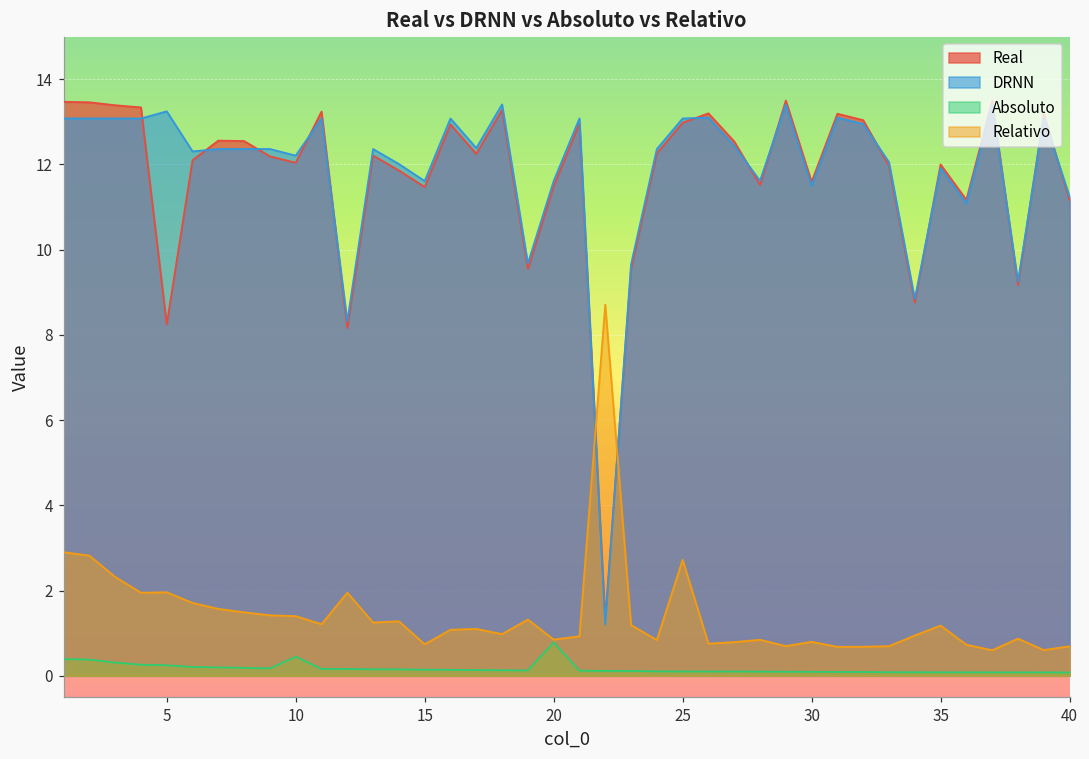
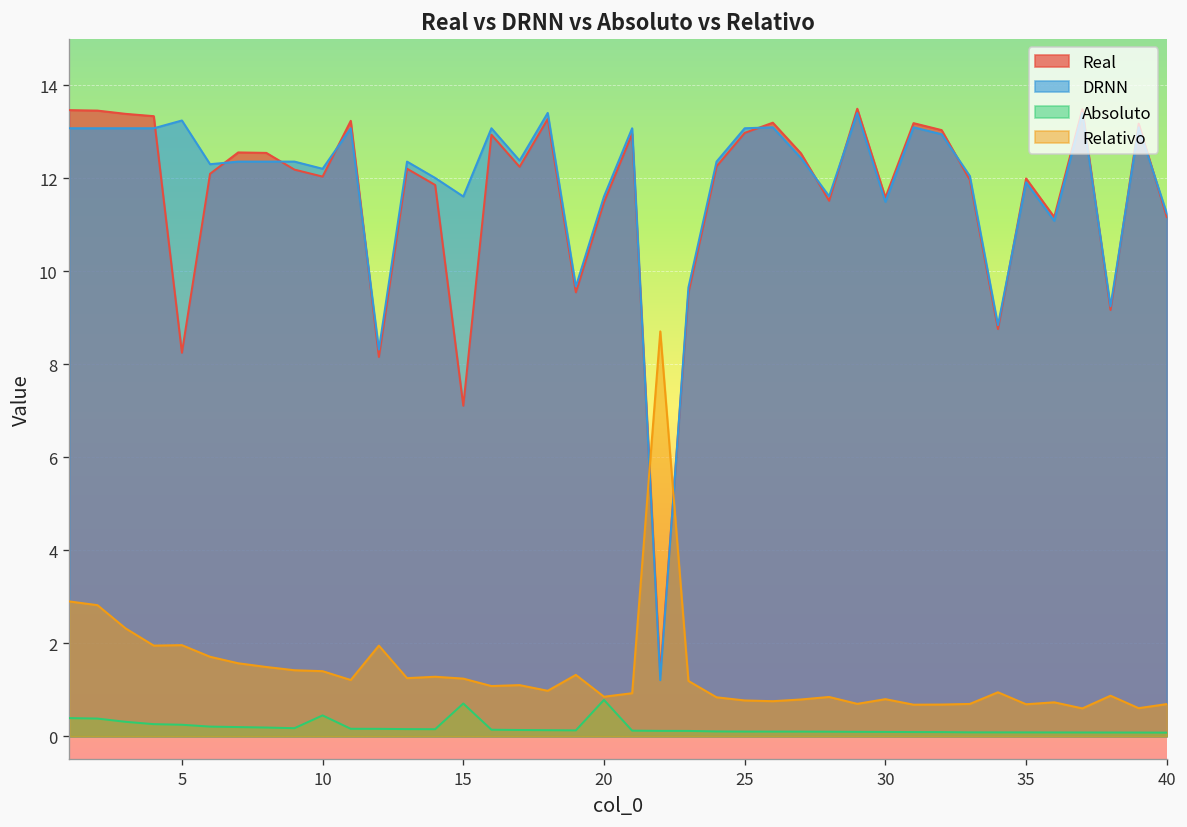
Real, 15: 11.5 -> 7.1
Absoluto, 15: 0.1 -> 0.7
Relativo, 15: 0.7 -> 1.2
Relativo, 25: 2.7 -> 0.8
Relativo, 35: 1.2 -> 0.7
